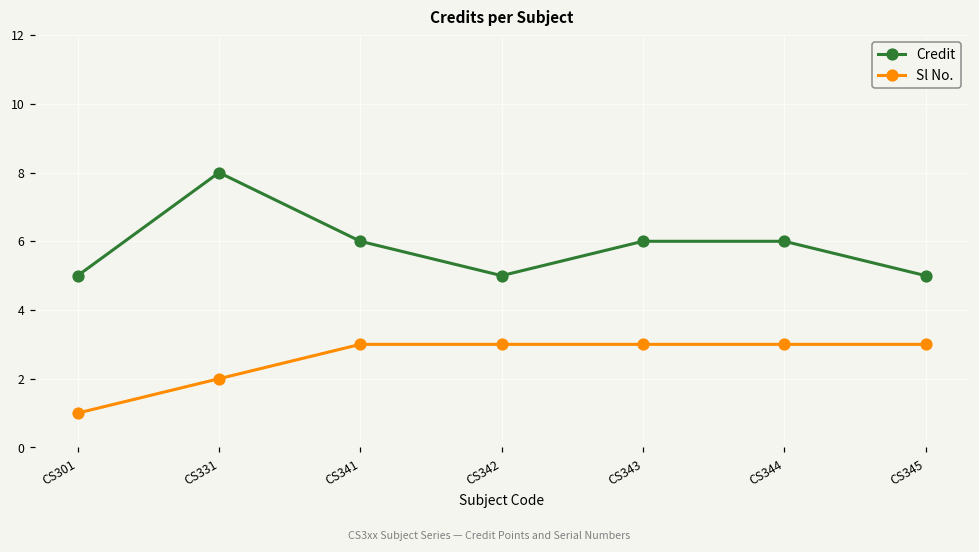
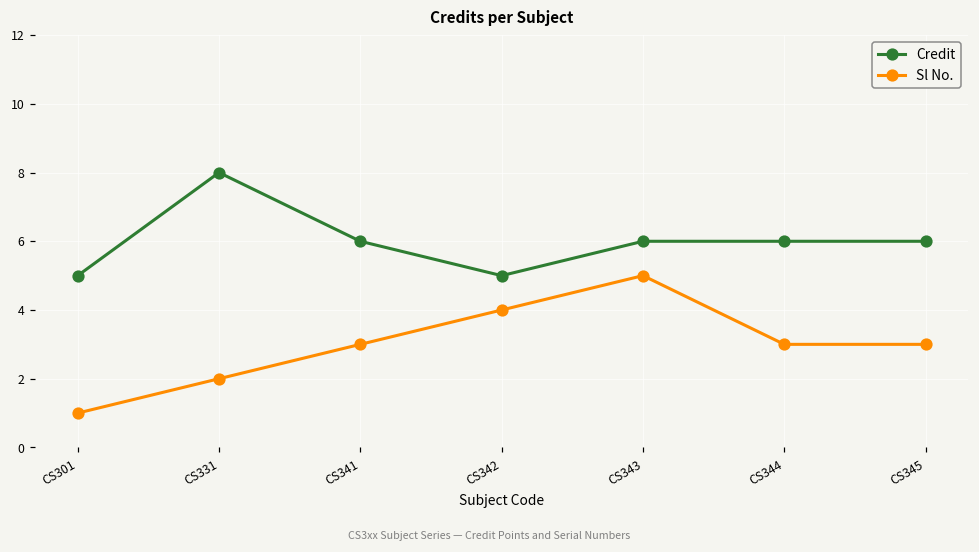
Sl No., CS342: 3 -> 4
Sl No., CS343: 3 -> 5
Credit, CS345: 5 -> 6
